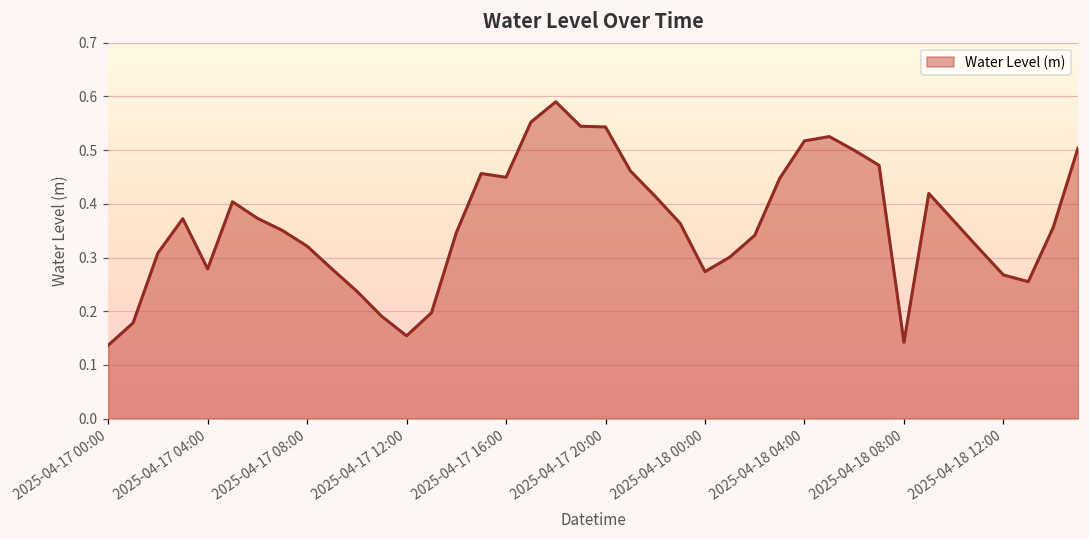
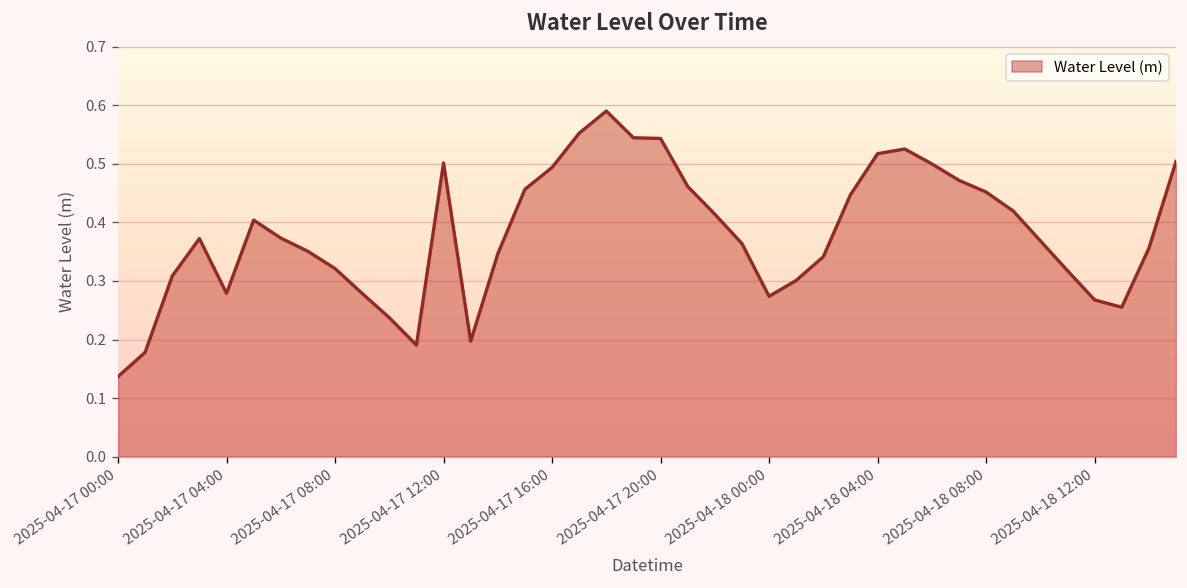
2025-04-17 12:00: 0.15 -> 0.50
2025-04-17 16:00: 0.45 -> 0.49
2025-04-18 08:00: 0.14 -> 0.45
